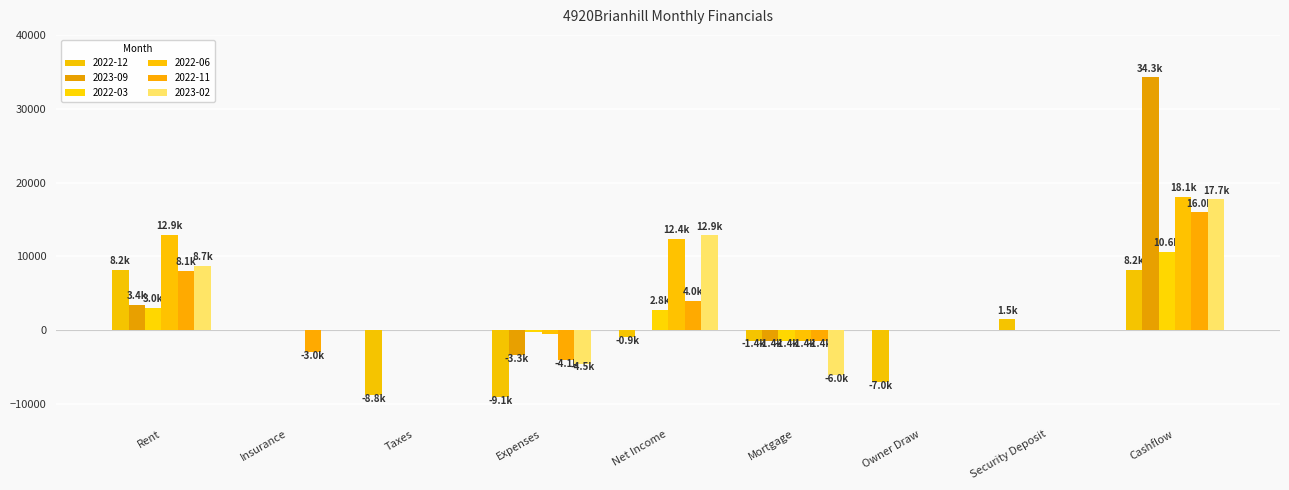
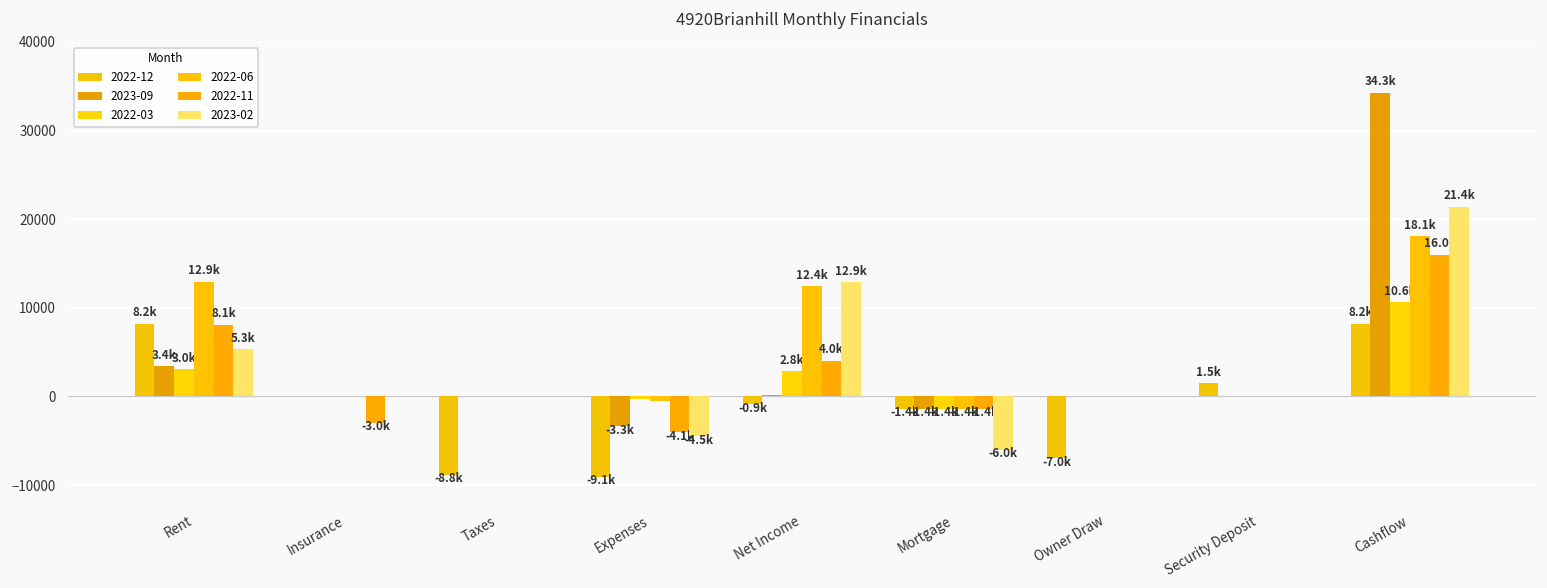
2023-02, Rent: 8.7k -> 5.3k
2023-02, Cashflow: 17.7k -> 21.4k
